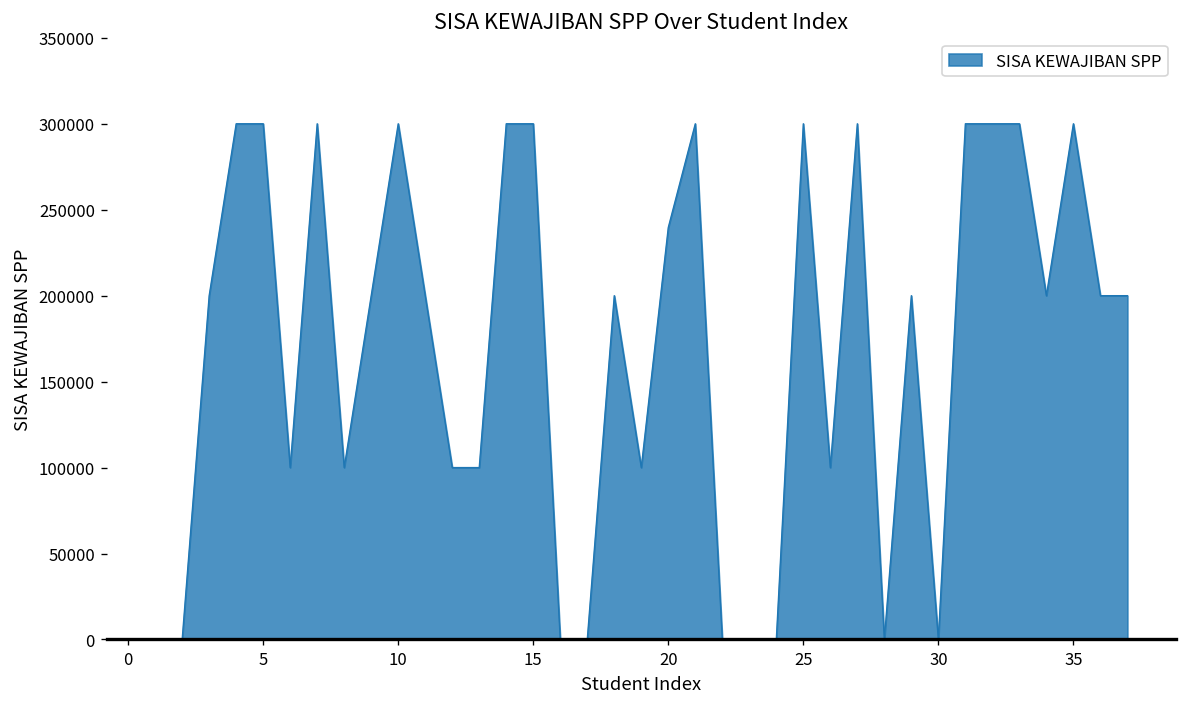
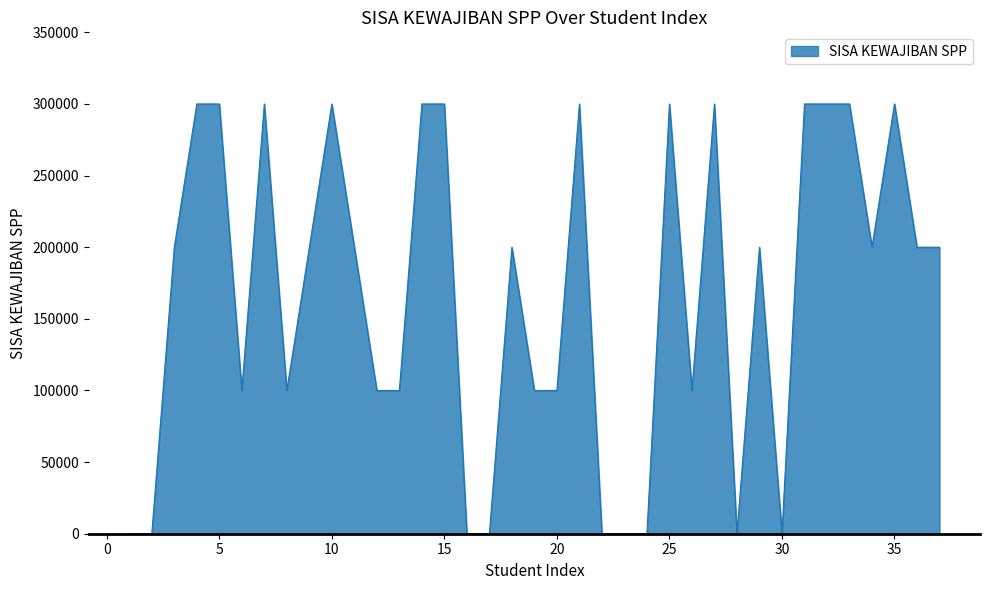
20: 240000 -> 100000
